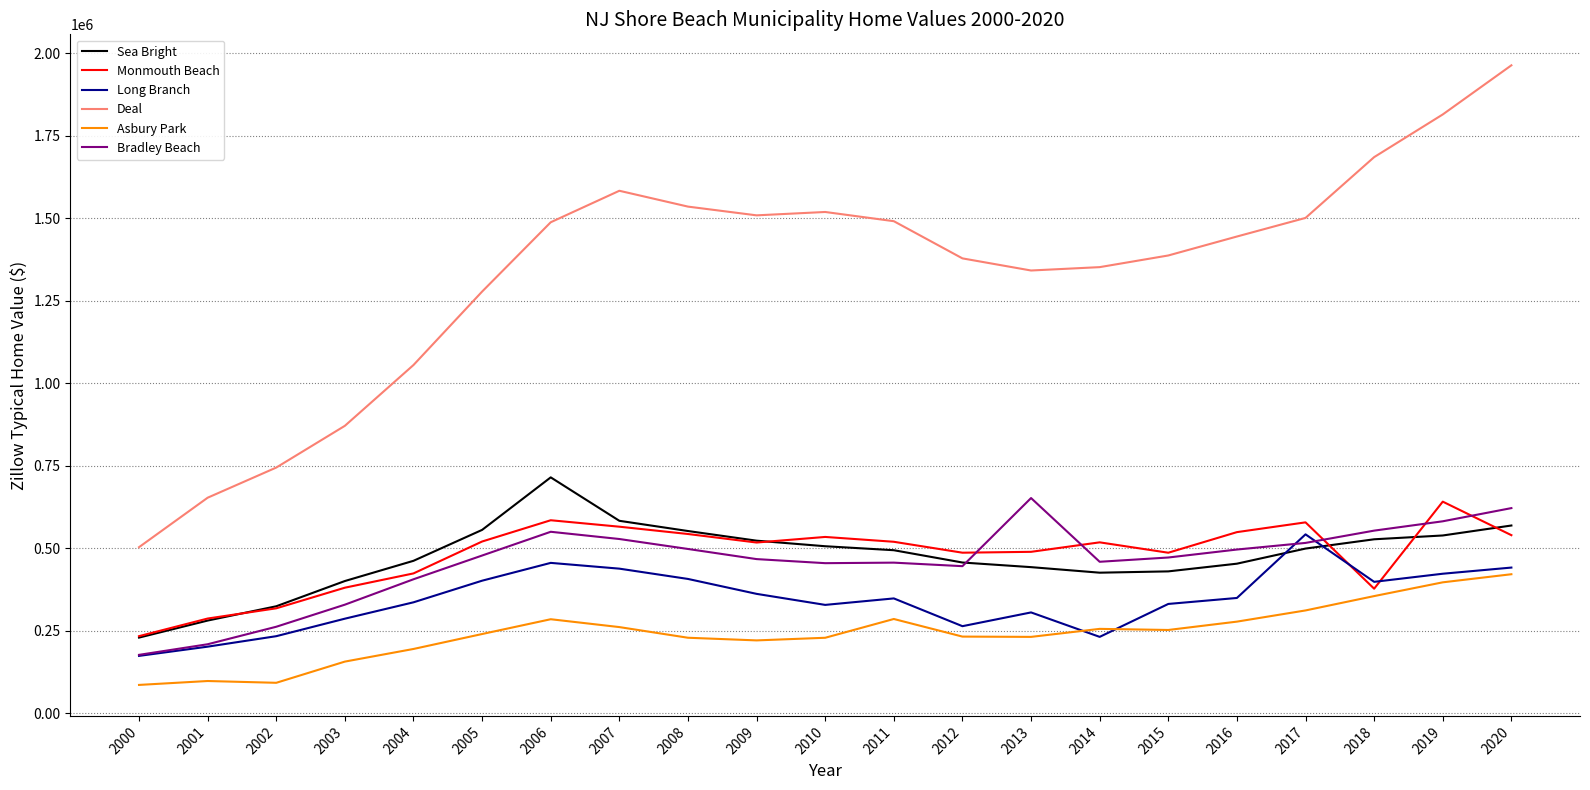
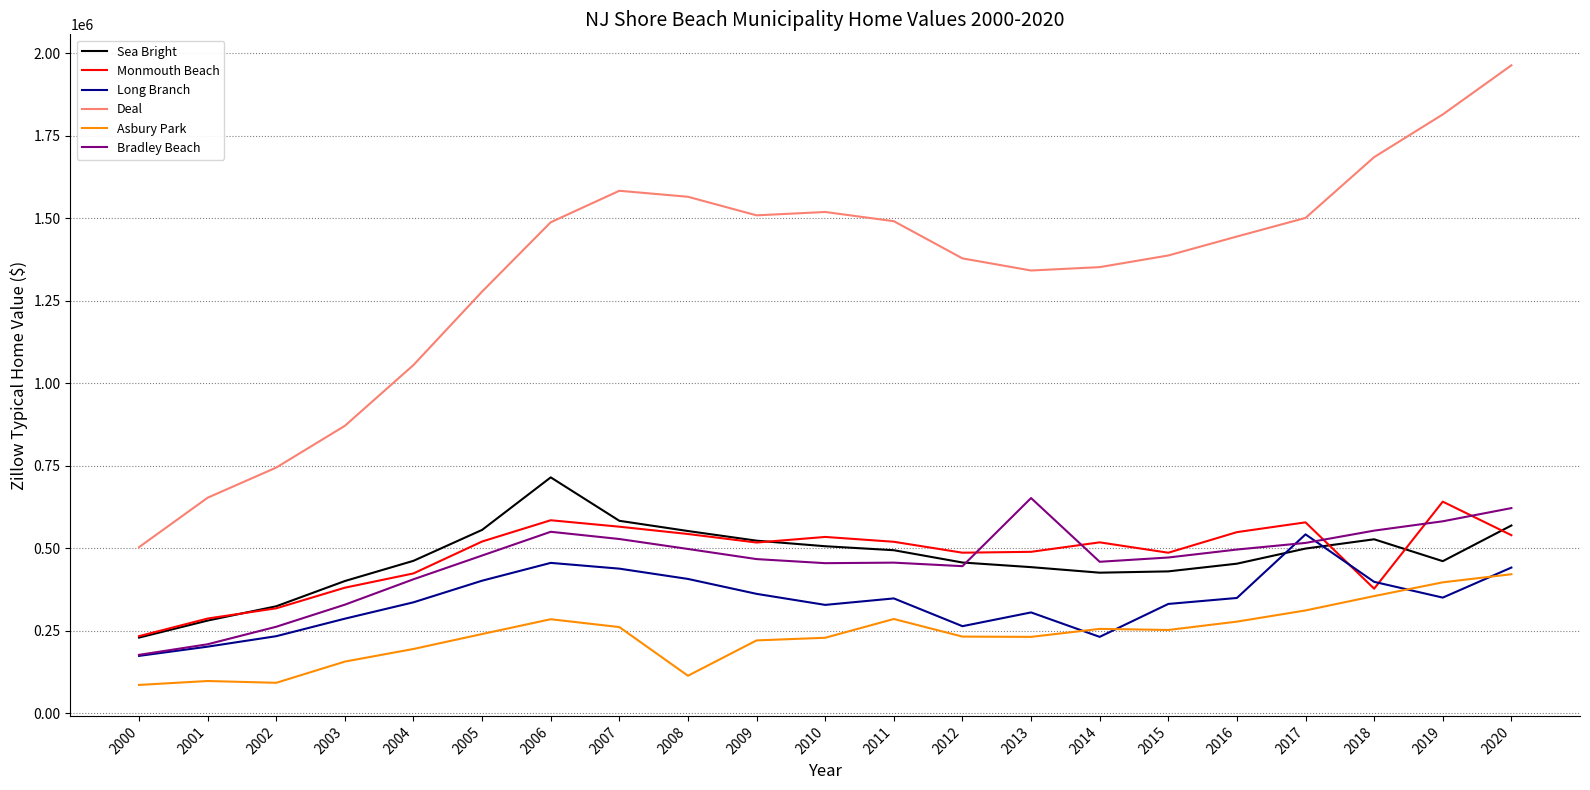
Deal, 2008: 1540000 -> 1570000
Asbury Park, 2008: 230000 -> 110000
Sea Bright, 2019: 540000 -> 460000
Long Branch, 2019: 420000 -> 350000
